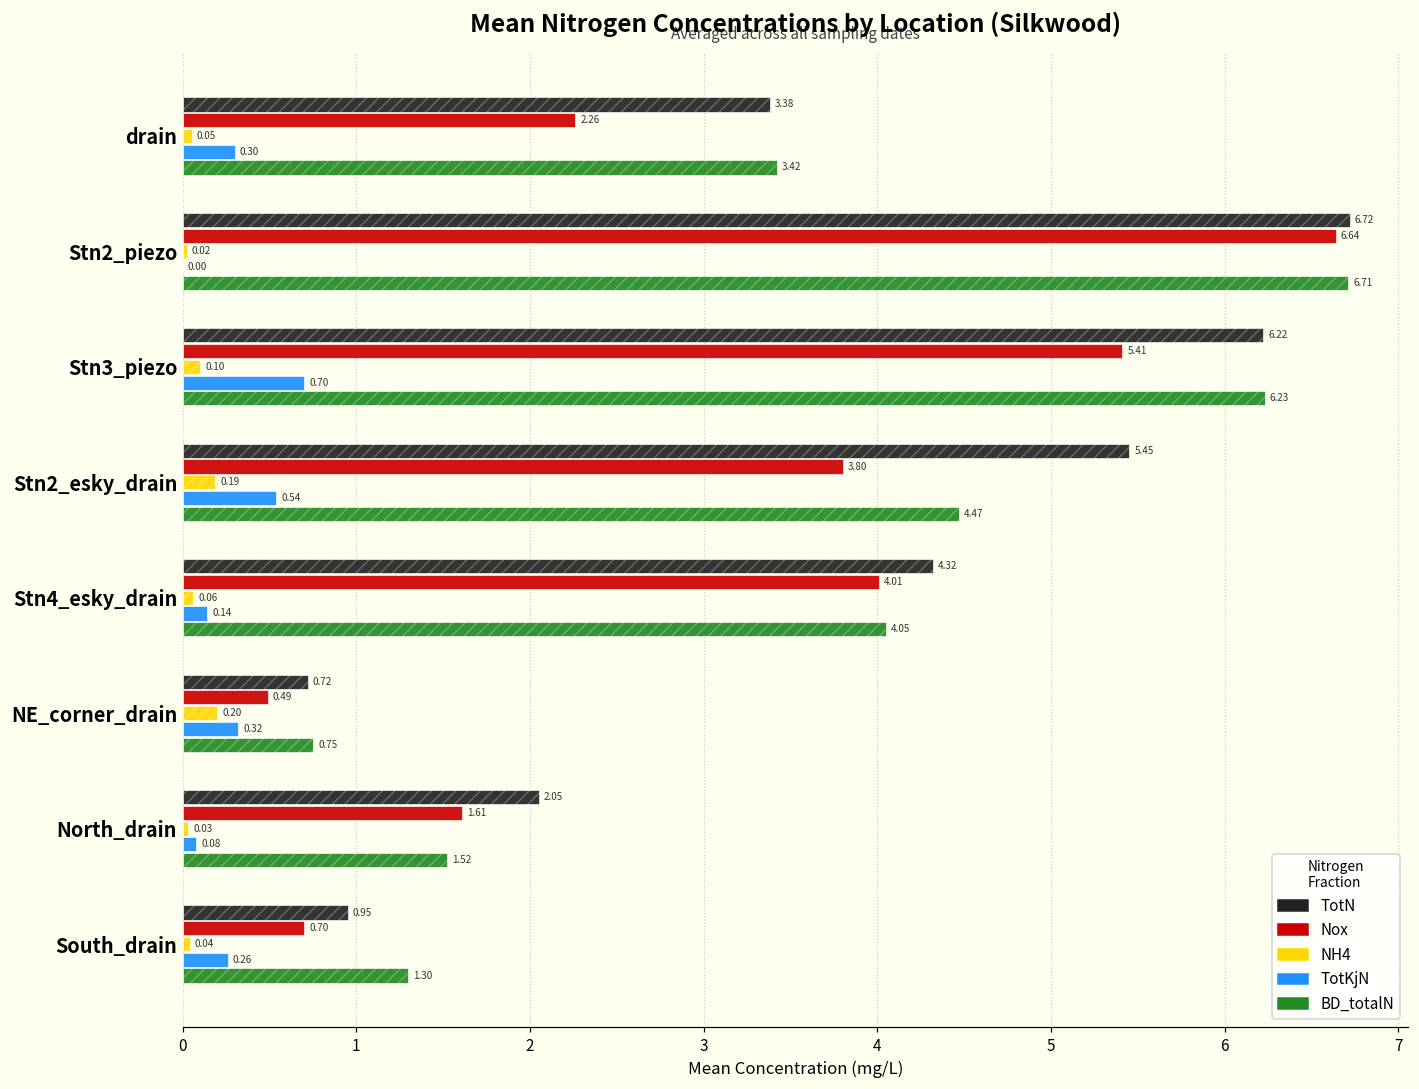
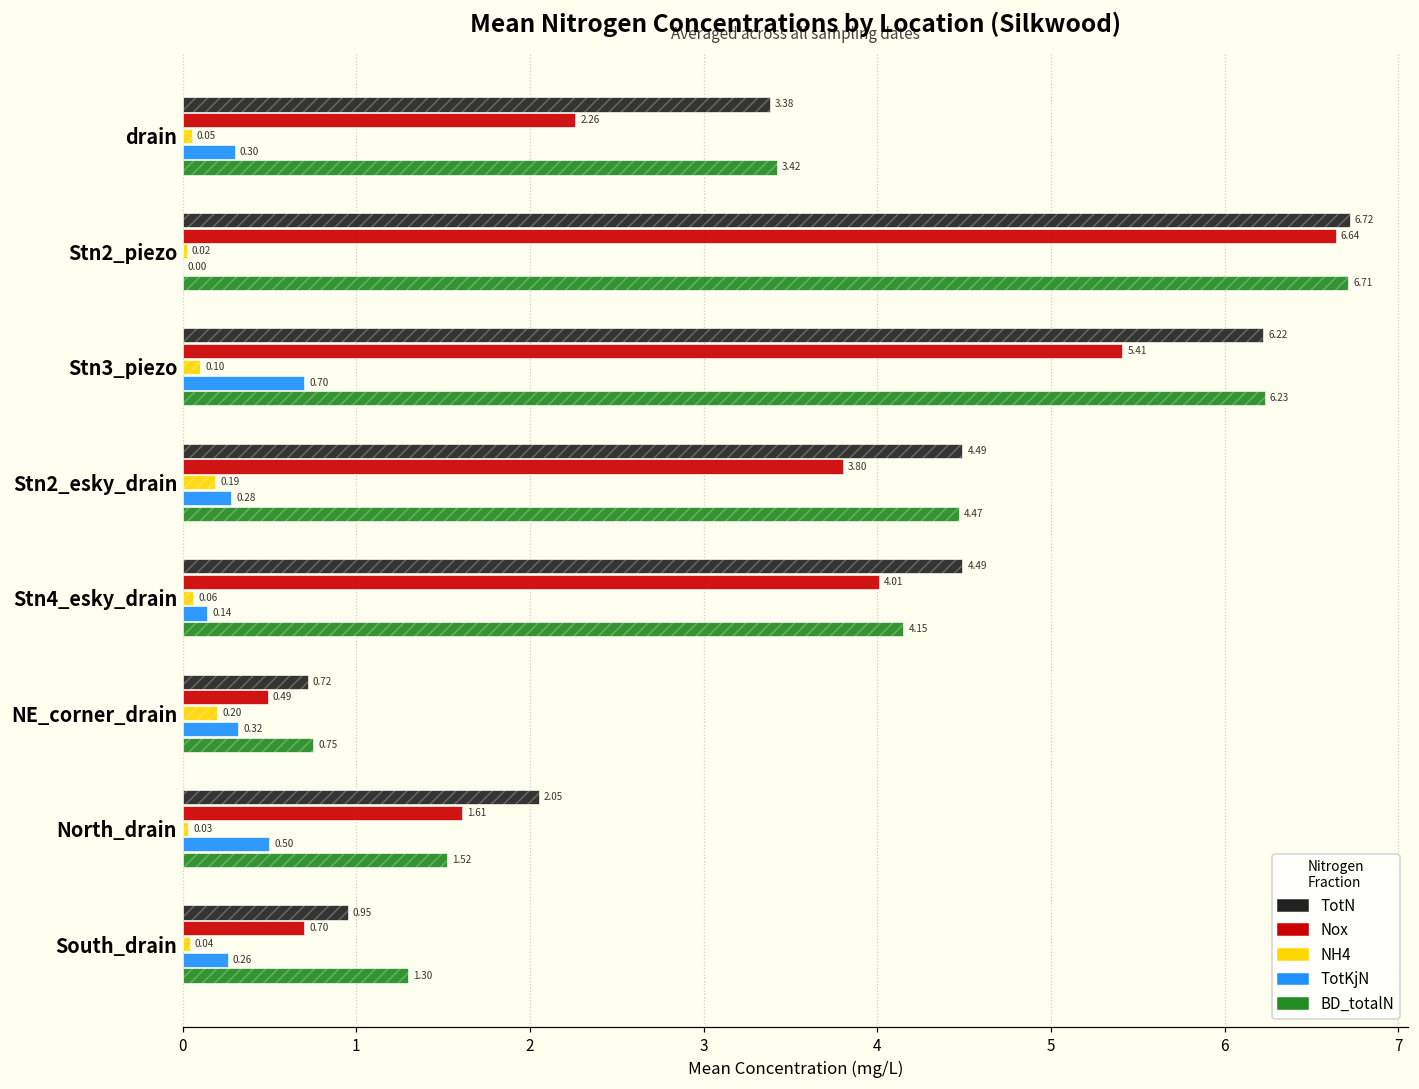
TotN, Stn2_esky_drain: 5.45 -> 4.49
TotKjN, Stn2_esky_drain: 0.54 -> 0.28
TotN, Stn4_esky_drain: 4.32 -> 4.49
BD_totalN, Stn4_esky_drain: 4.05 -> 4.15
TotKjN, North_drain: 0.08 -> 0.50
